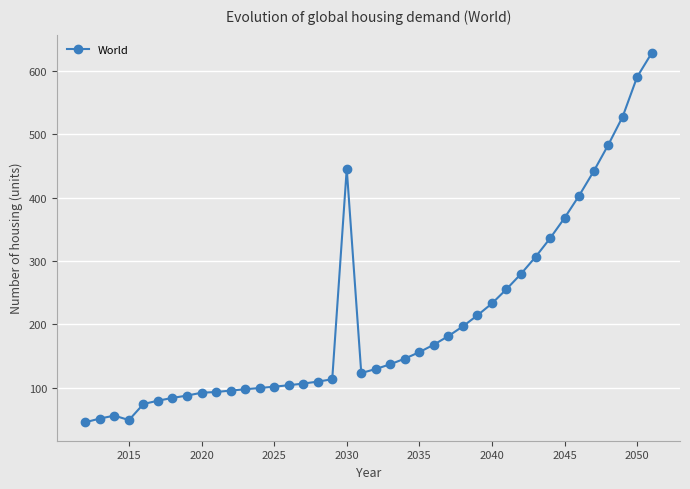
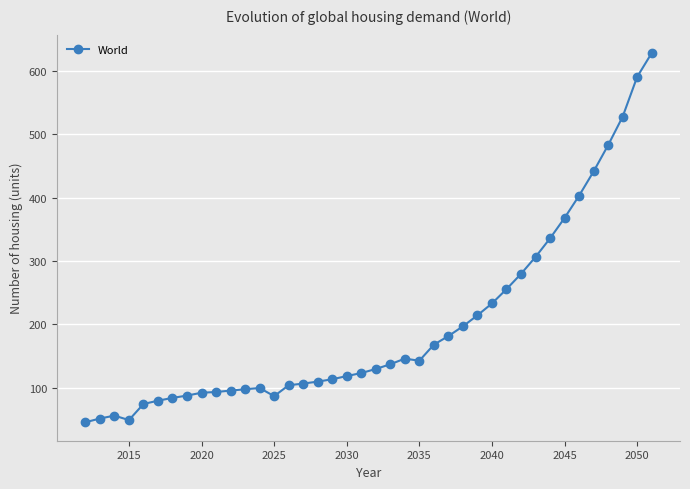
2025: 100 -> 90
2030: 450 -> 120
2035: 160 -> 140
